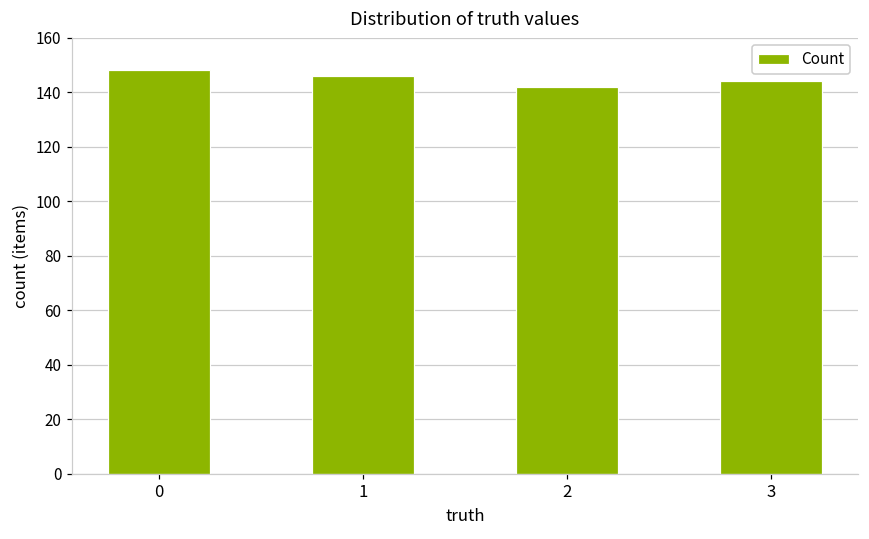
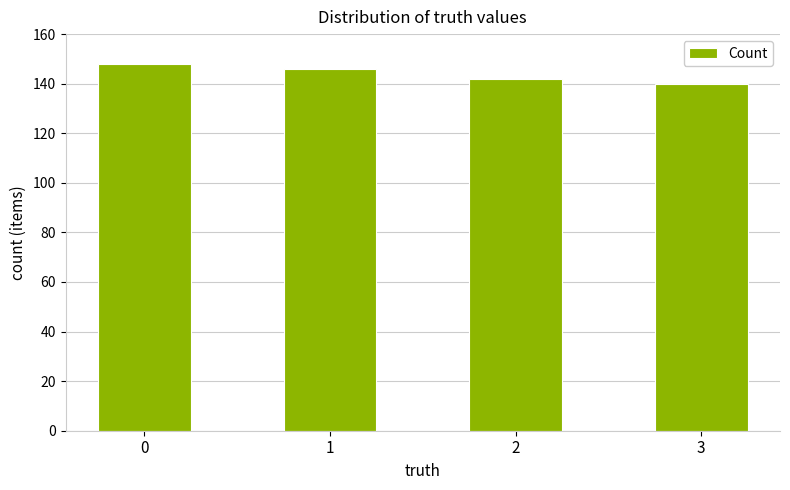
3: 144 -> 140
